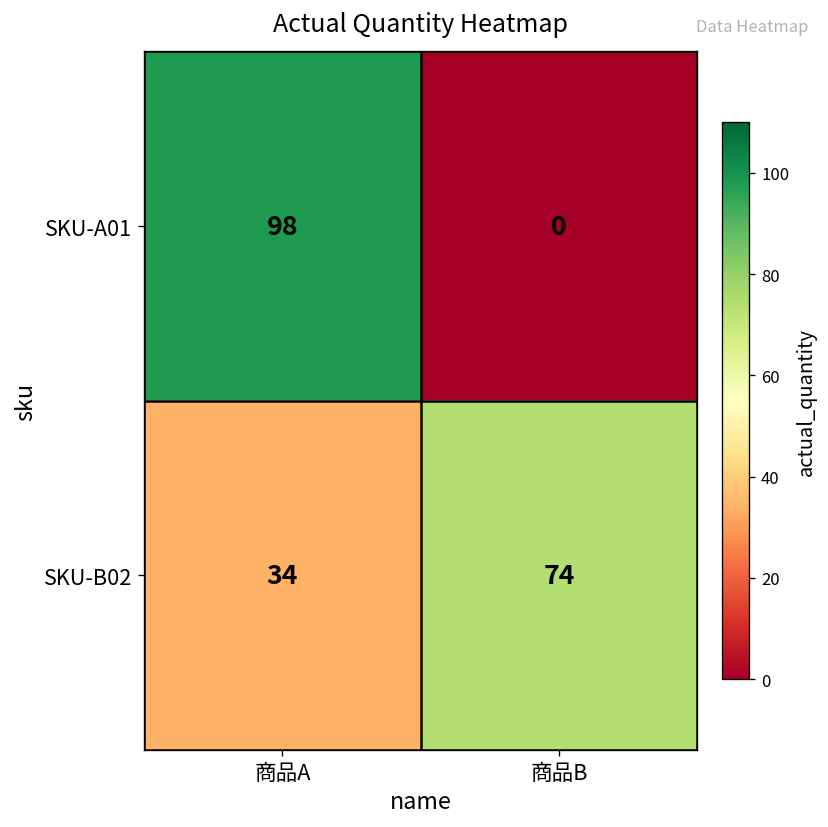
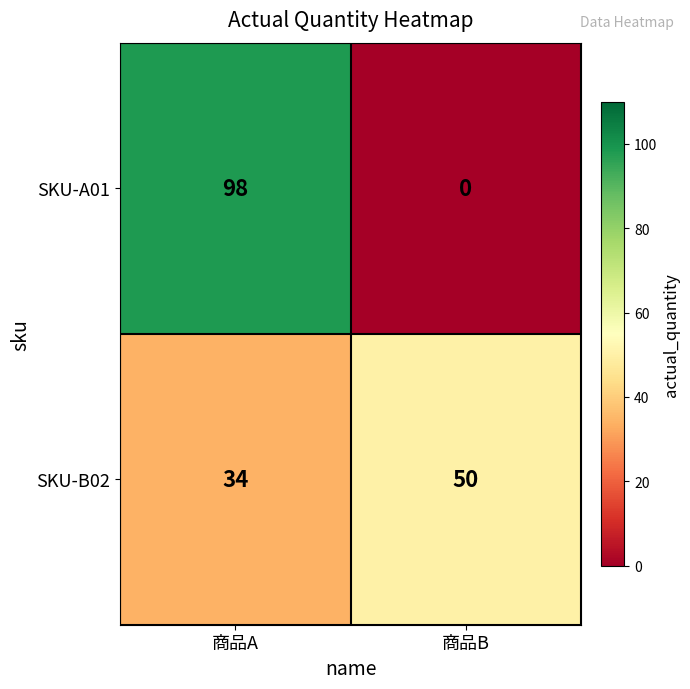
SKU-B02, 商品B: 74 -> 50
